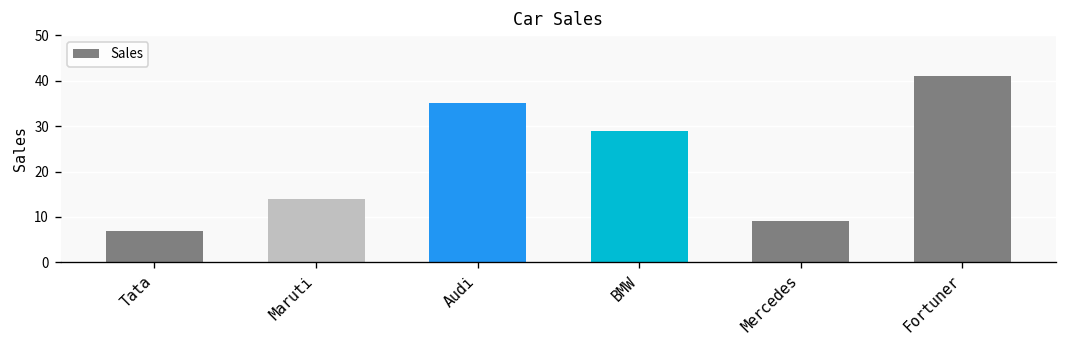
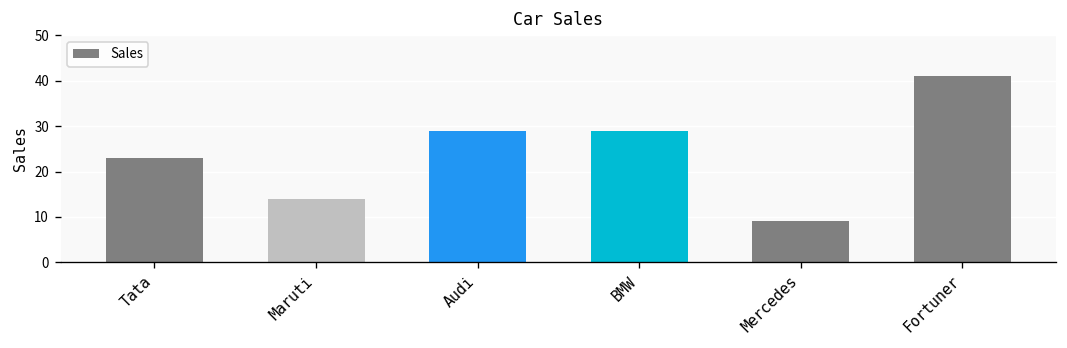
Tata: 7 -> 23
Audi: 35 -> 29
